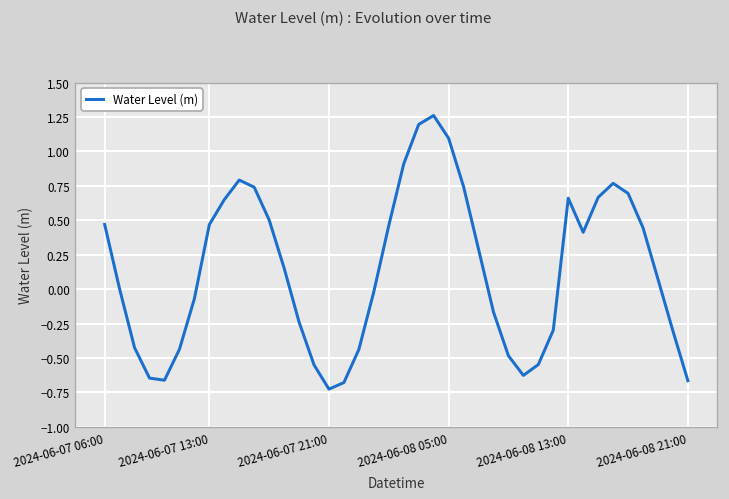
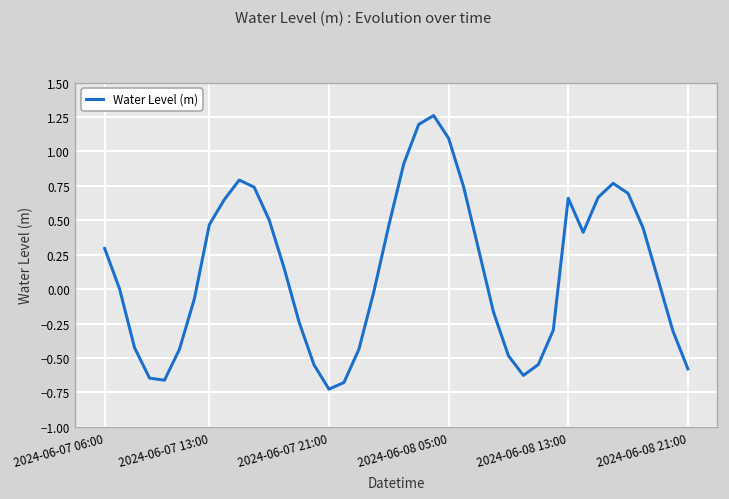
2024-06-07 06:00: 0.47 -> 0.30
2024-06-08 21:00: -0.66 -> -0.58
